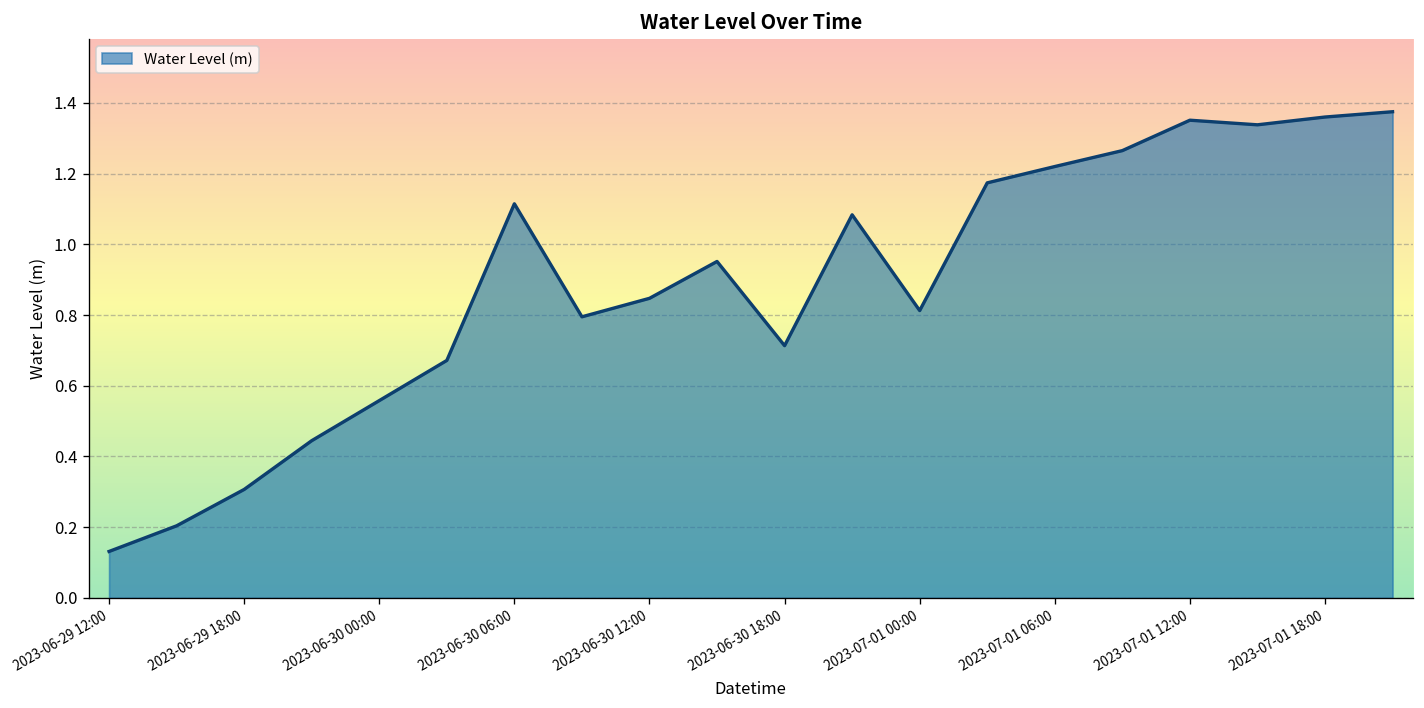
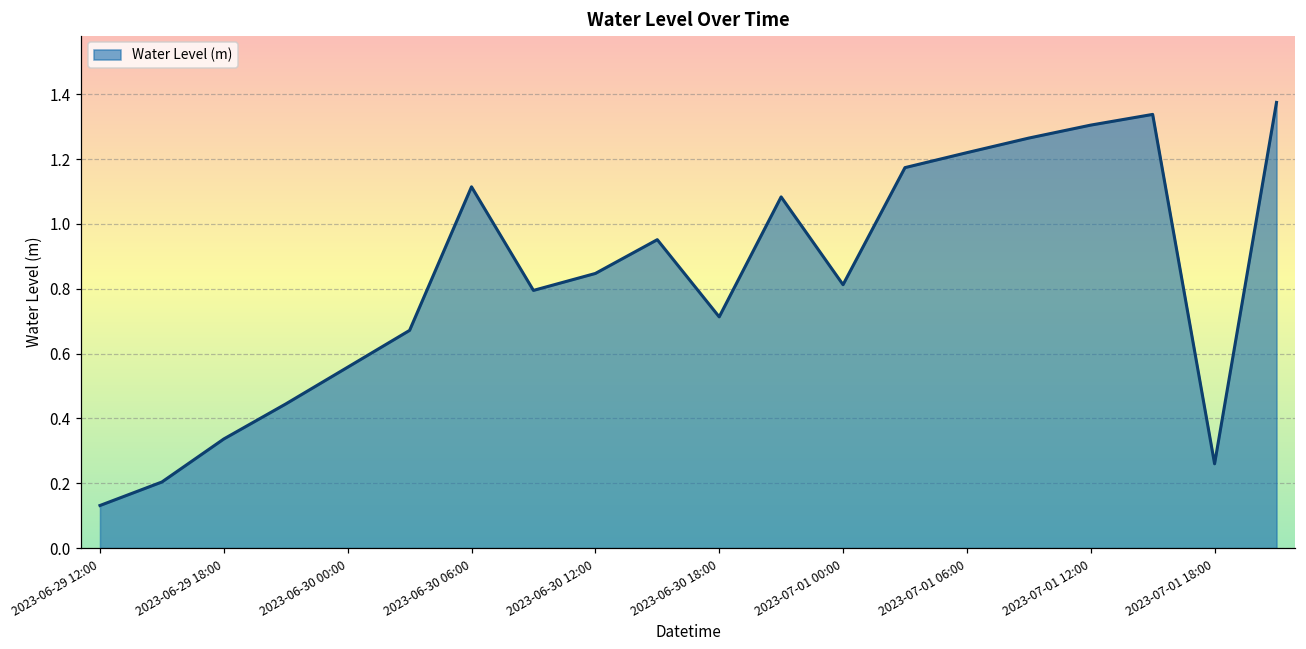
2023-06-29 18:00: 0.31 -> 0.34
2023-07-01 12:00: 1.35 -> 1.31
2023-07-01 18:00: 1.36 -> 0.26
